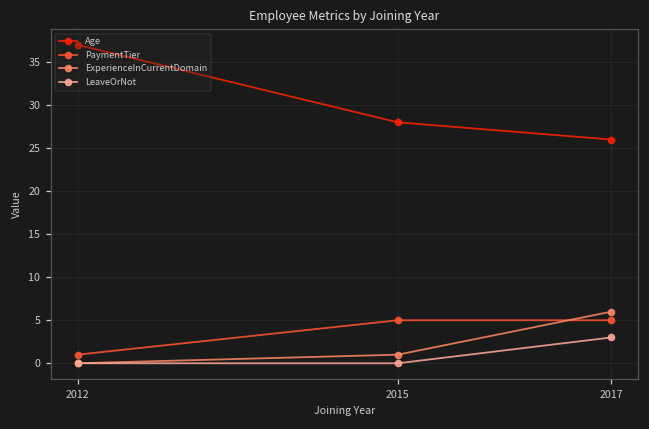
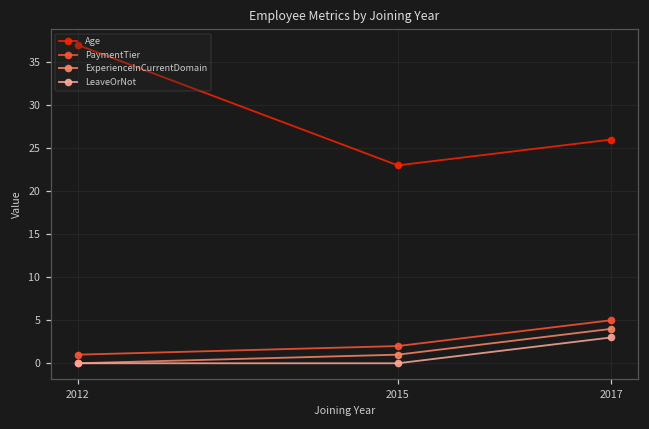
Age, 2015: 28 -> 23
PaymentTier, 2015: 5 -> 2
ExperienceInCurrentDomain, 2017: 6 -> 4
